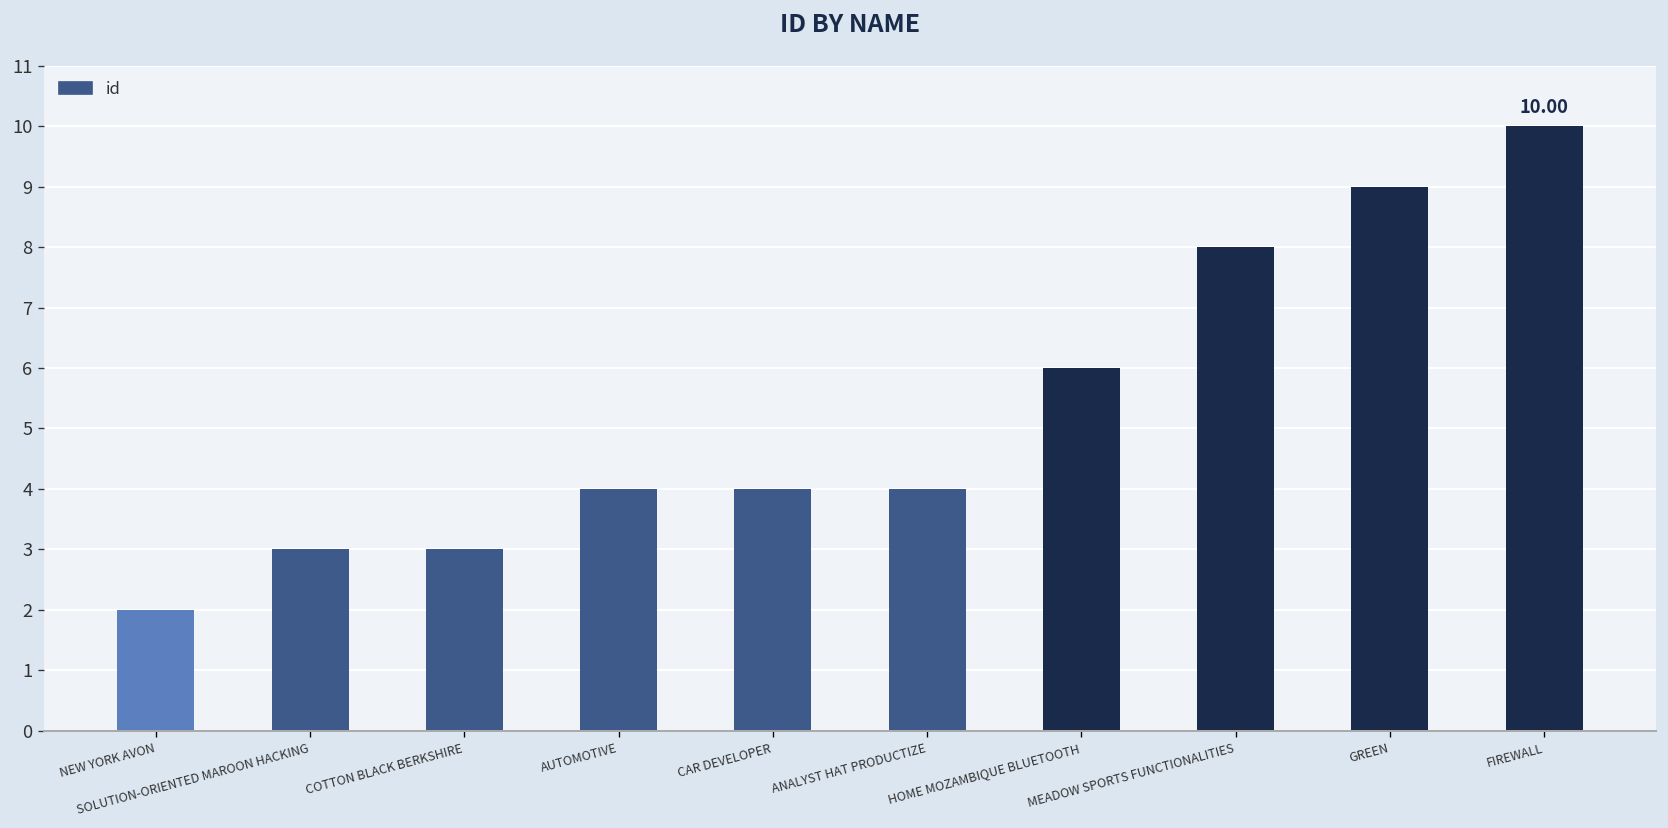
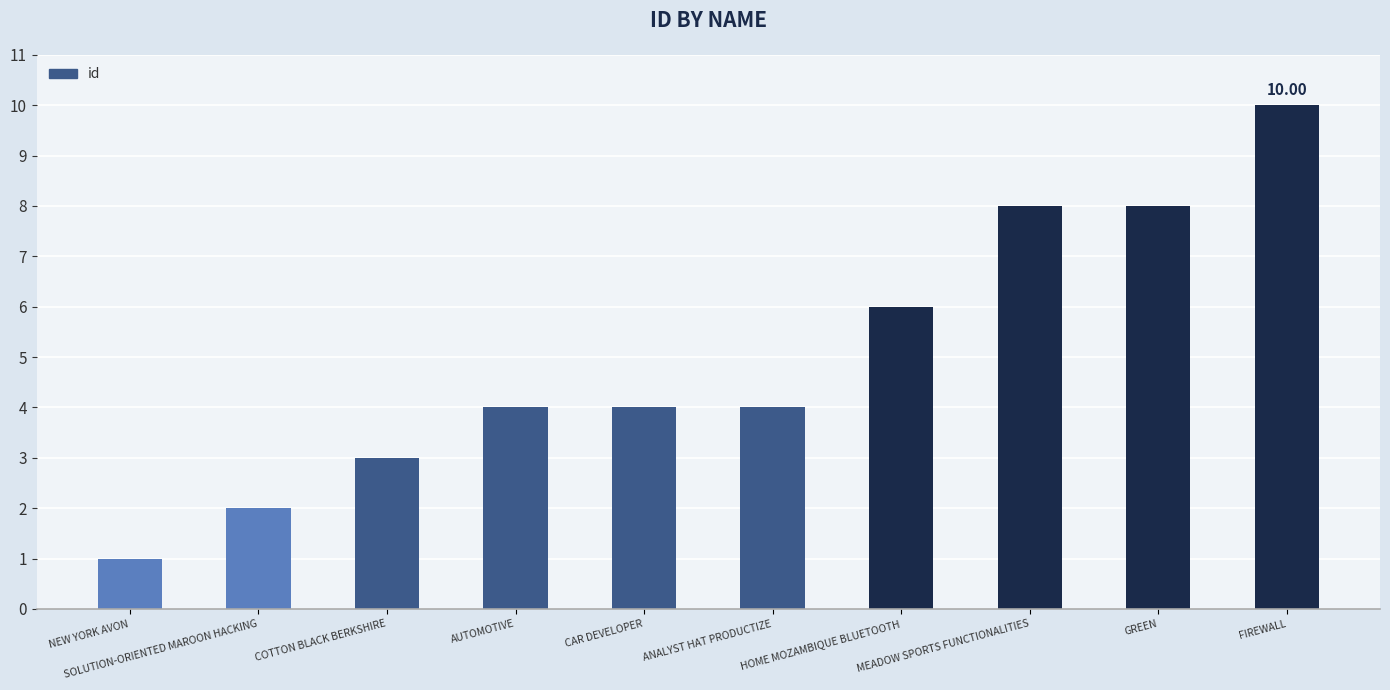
NEW YORK AVON: 2 -> 1
SOLUTION-ORIENTED MAROON HACKING: 3 -> 2
GREEN: 9 -> 8
